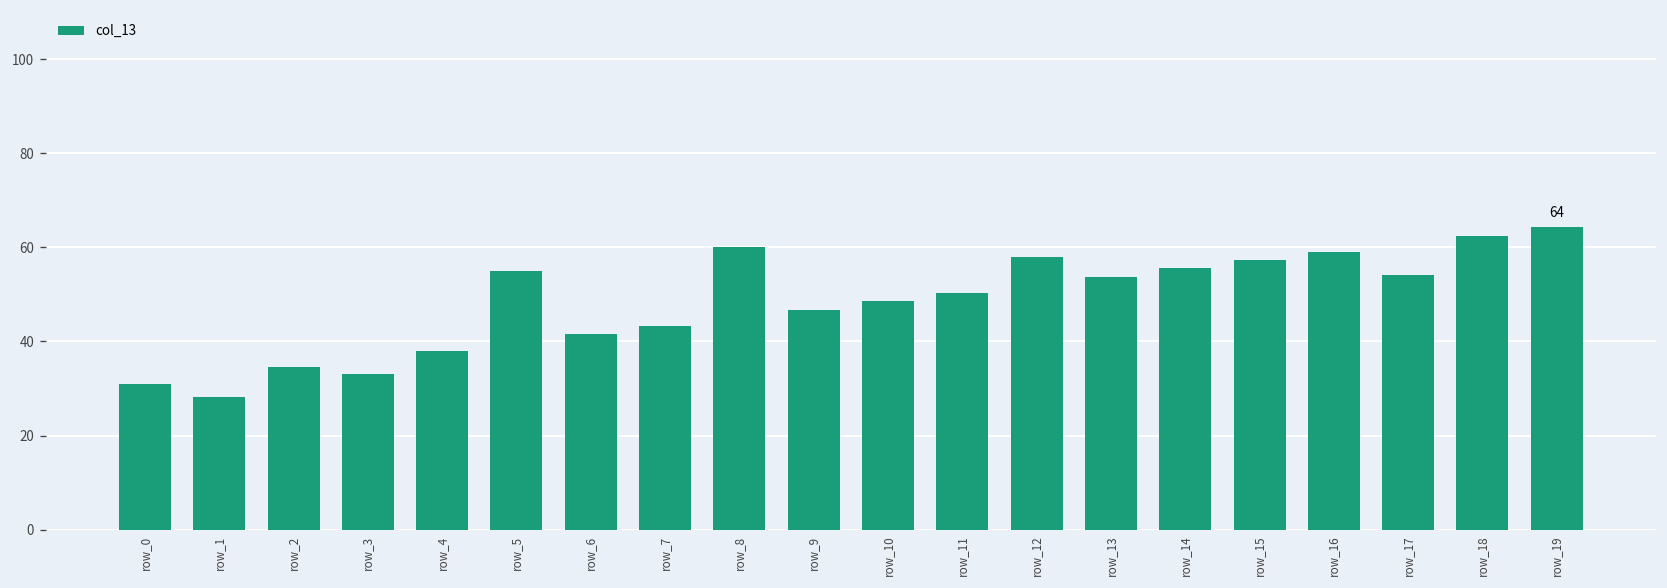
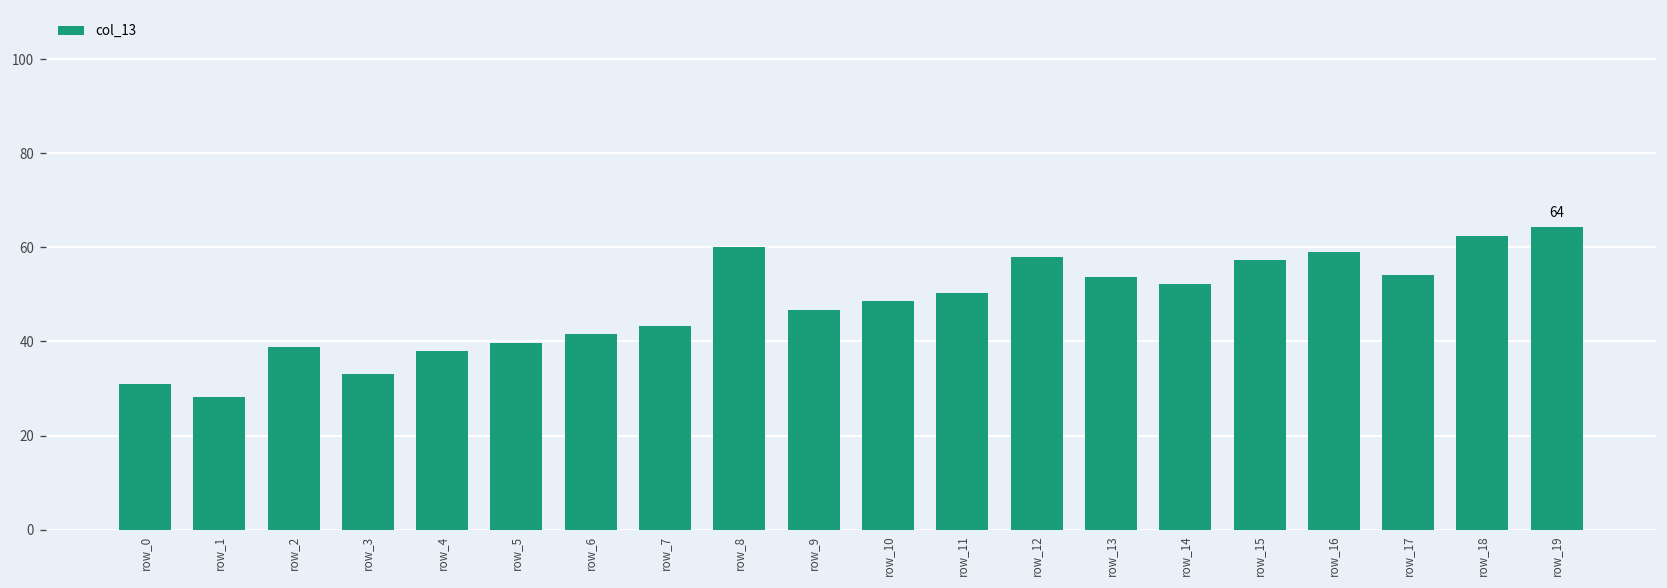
row_2: 35 -> 39
row_5: 55 -> 40
row_14: 56 -> 52
